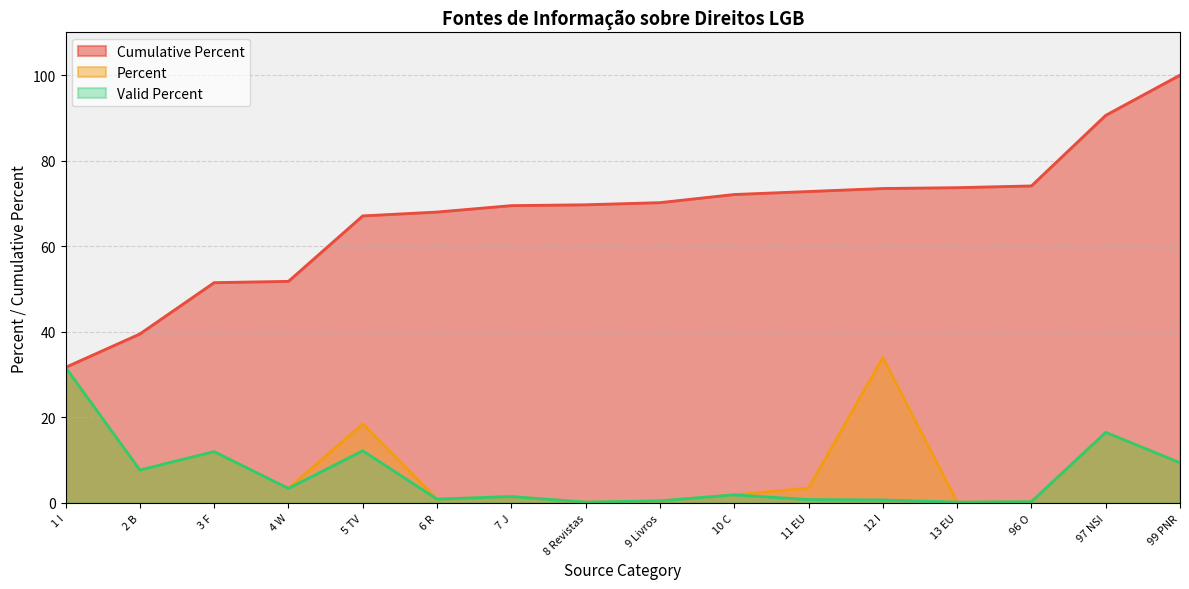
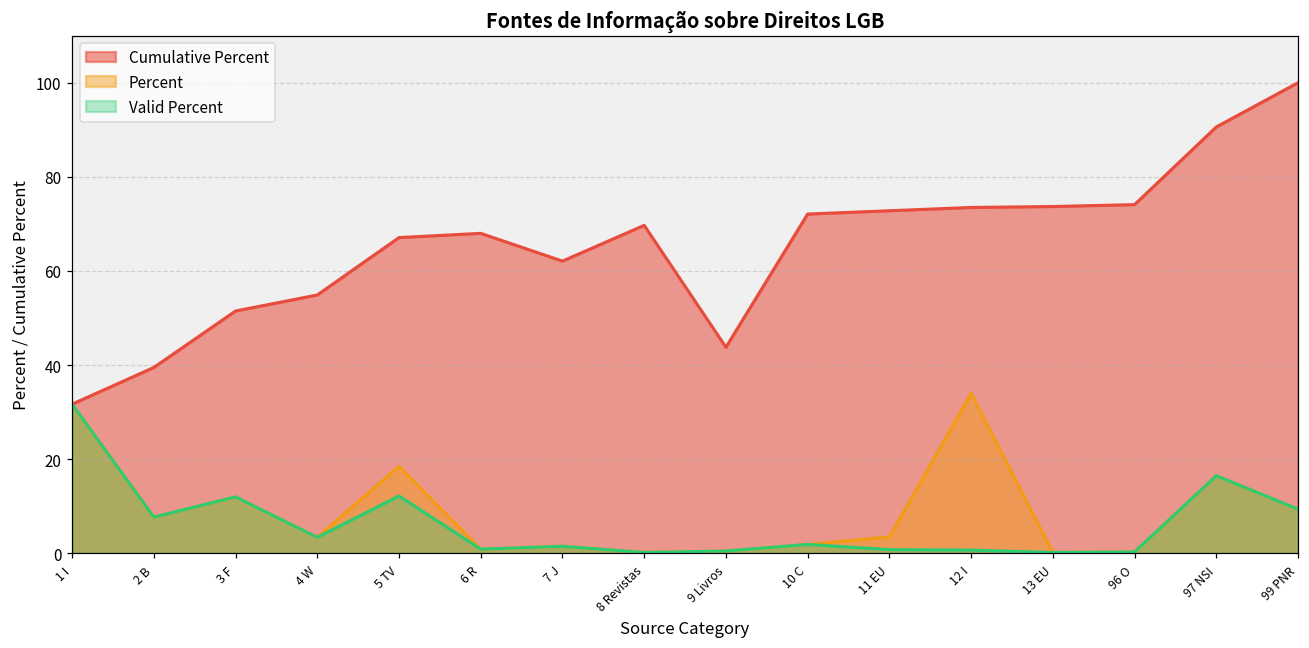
Cumulative Percent, 4 W: 52 -> 55
Cumulative Percent, 7 J: 70 -> 62
Cumulative Percent, 9 Livros: 70 -> 44
